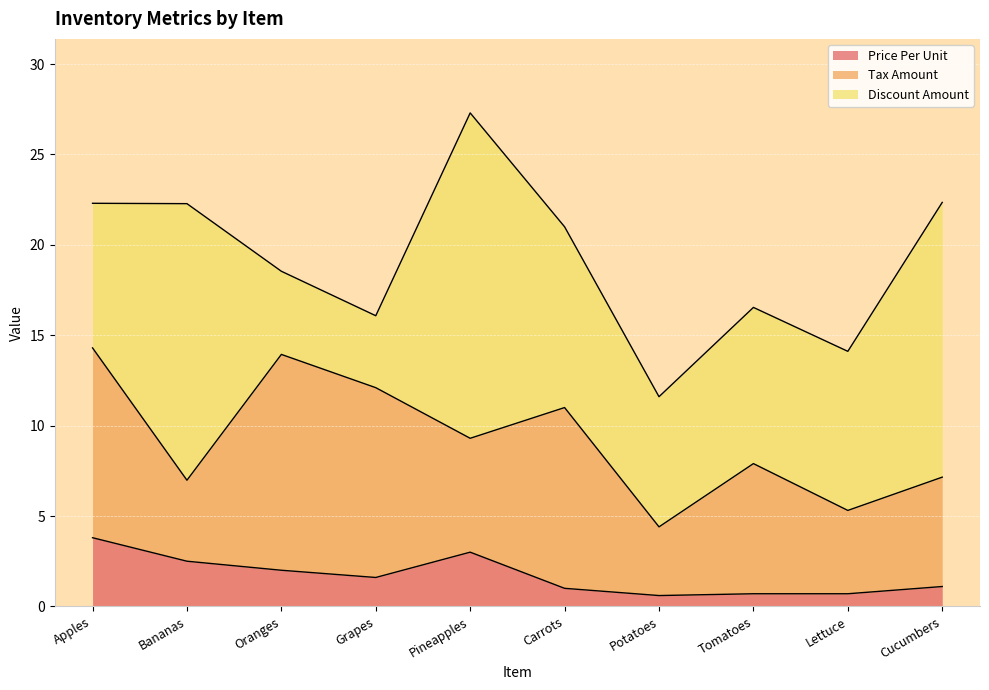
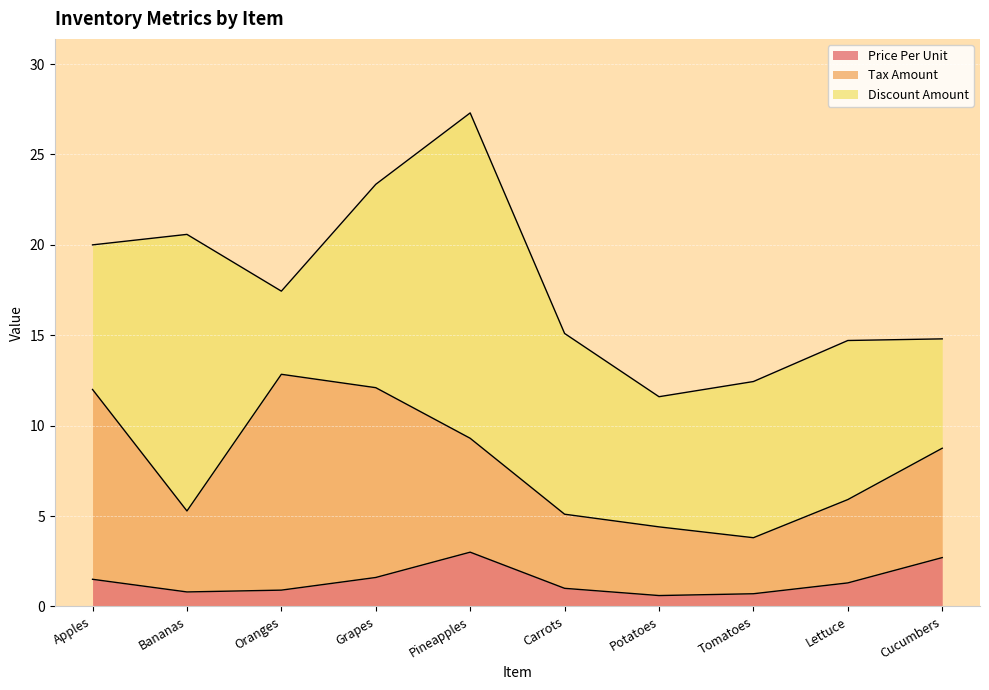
Price Per Unit, Apples: 3.8 -> 1.5
Price Per Unit, Bananas: 2.5 -> 0.8
Price Per Unit, Oranges: 2.0 -> 0.9
Discount Amount, Grapes: 4.0 -> 11.3
Tax Amount, Carrots: 10.0 -> 4.1
Tax Amount, Tomatoes: 7.2 -> 3.1
Price Per Unit, Lettuce: 0.7 -> 1.3
Price Per Unit, Cucumbers: 1.1 -> 2.7
Discount Amount, Cucumbers: 15.2 -> 6.1
